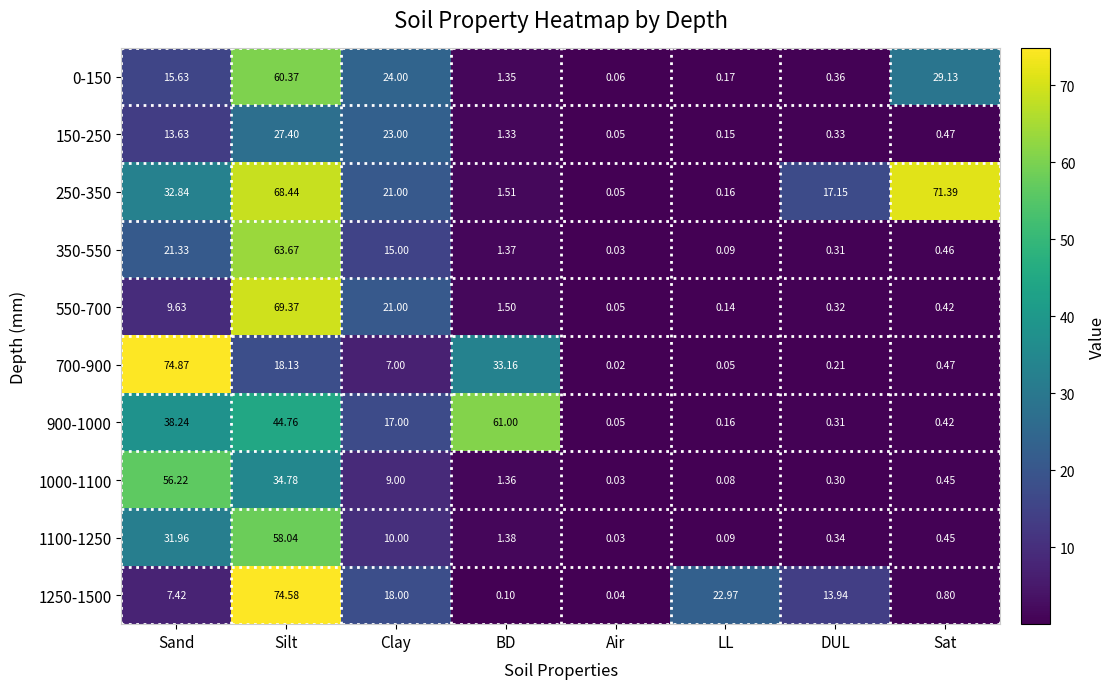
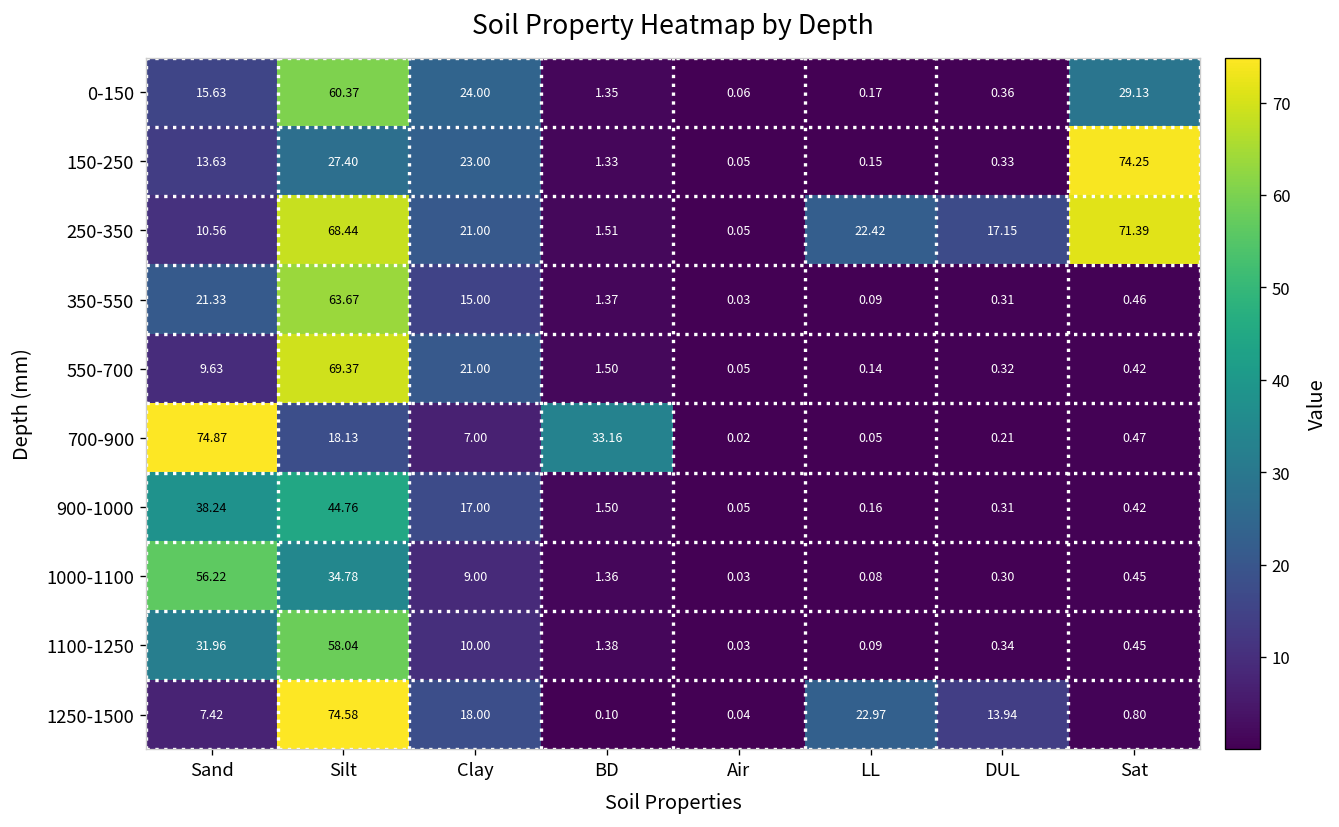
150-250, Sat: 0.47 -> 74.25
250-350, Sand: 32.84 -> 10.56
250-350, LL: 0.16 -> 22.42
900-1000, BD: 61.00 -> 1.50
